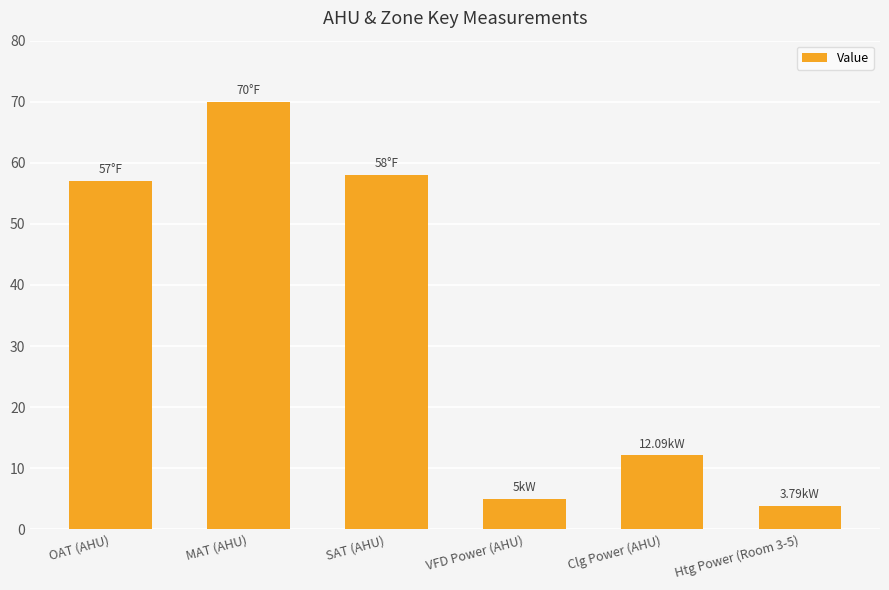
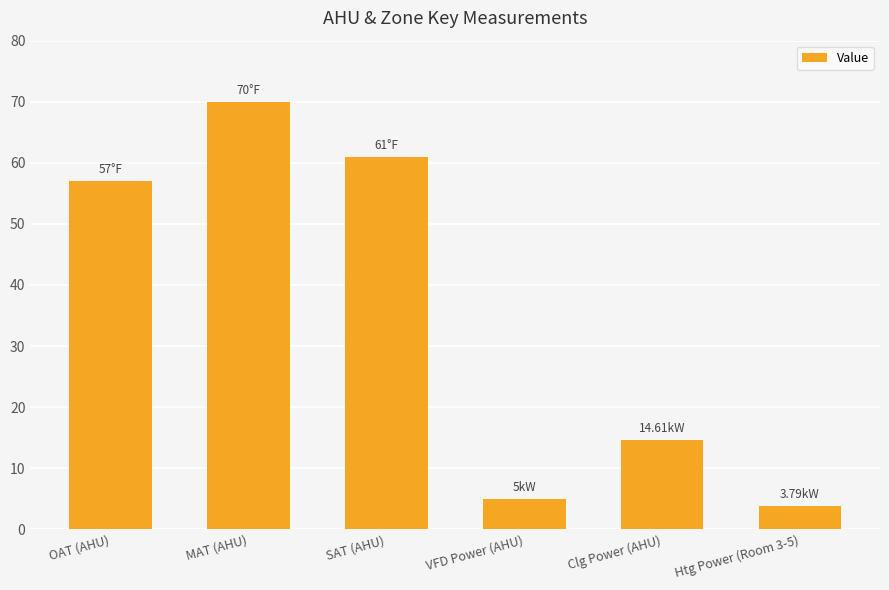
SAT (AHU): 58°F -> 61°F
Clg Power (AHU): 12.09 -> 14.61
